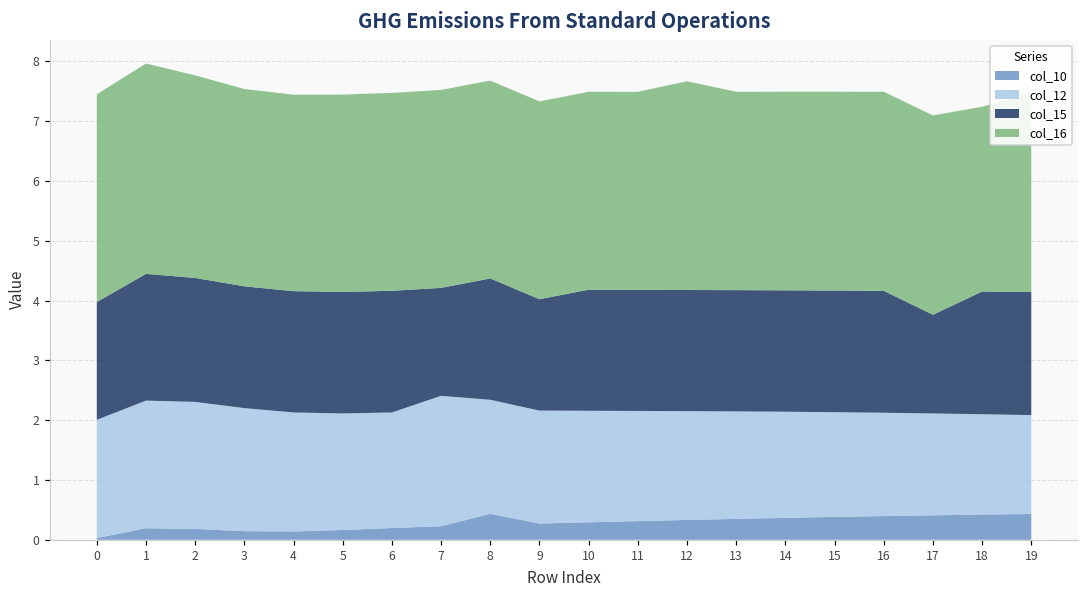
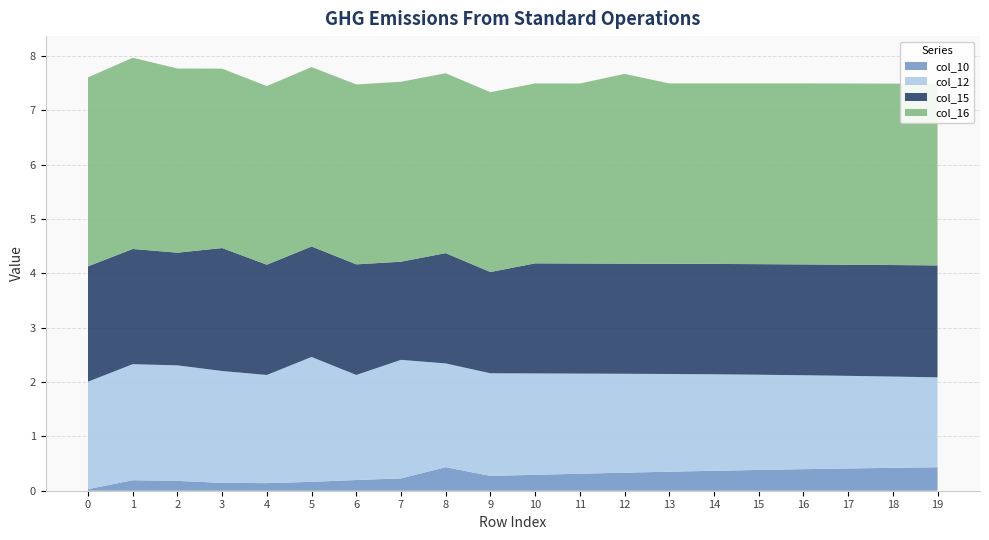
col_15, 0: 2.0 -> 2.1
col_15, 3: 2.0 -> 2.3
col_12, 5: 1.9 -> 2.3
col_15, 17: 1.7 -> 2.0
col_16, 18: 3.1 -> 3.3
